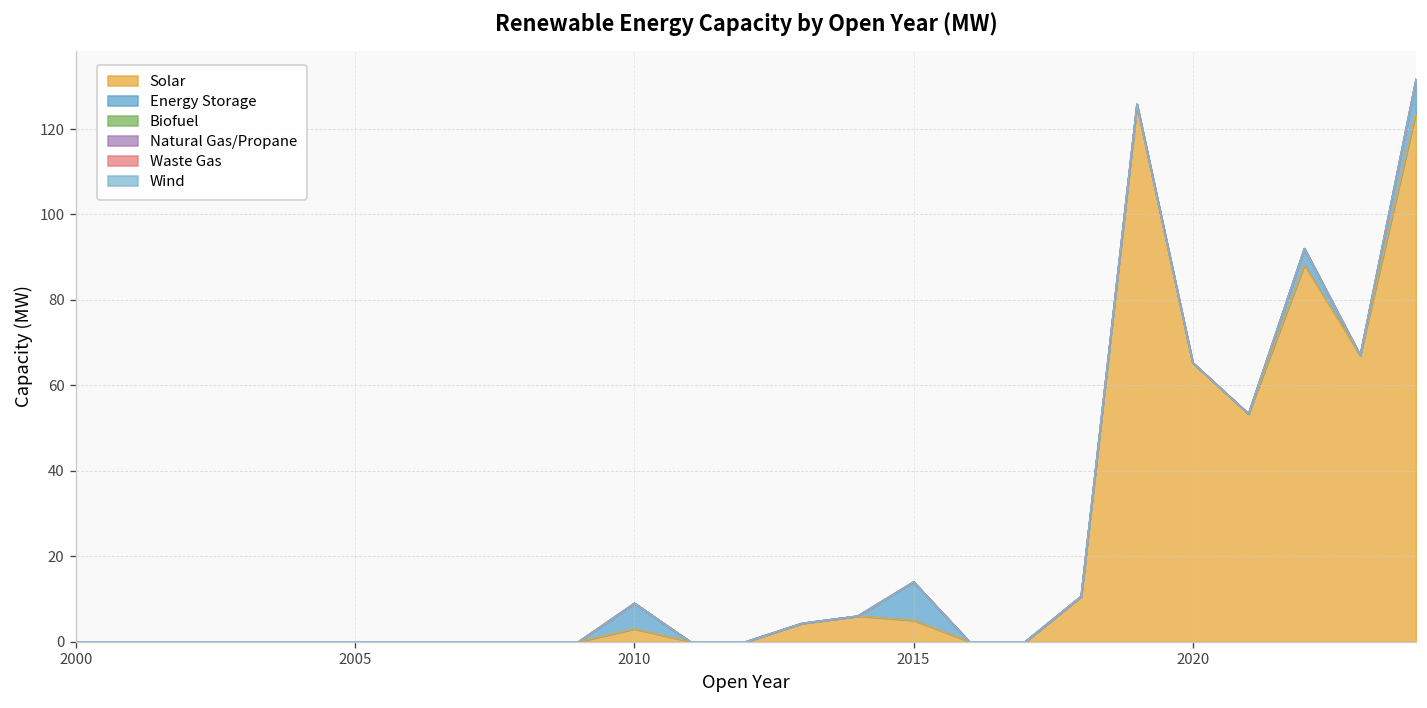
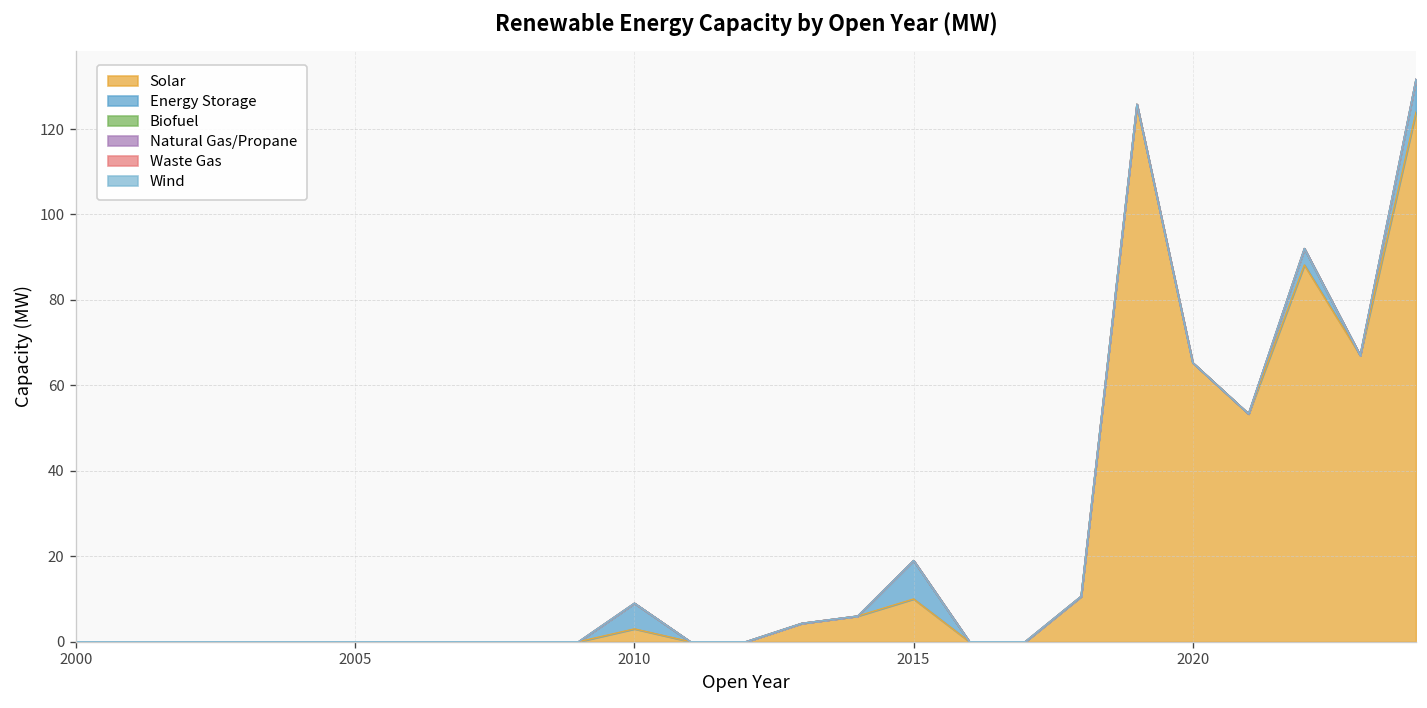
Solar, 2015: 5 -> 10
